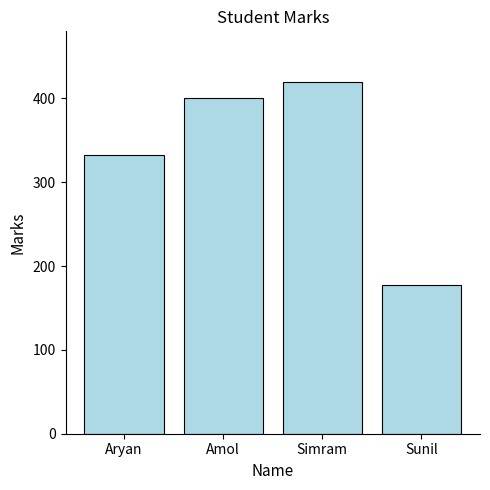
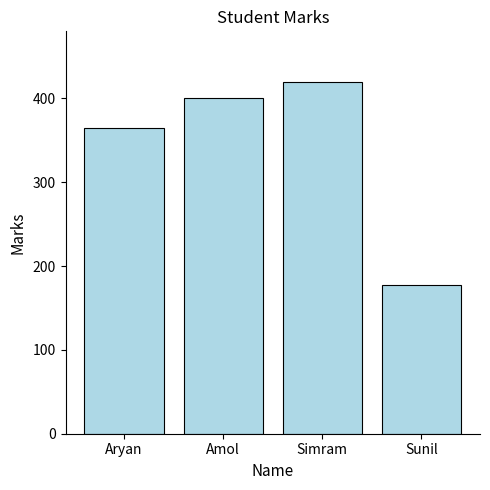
Aryan: 330 -> 370
